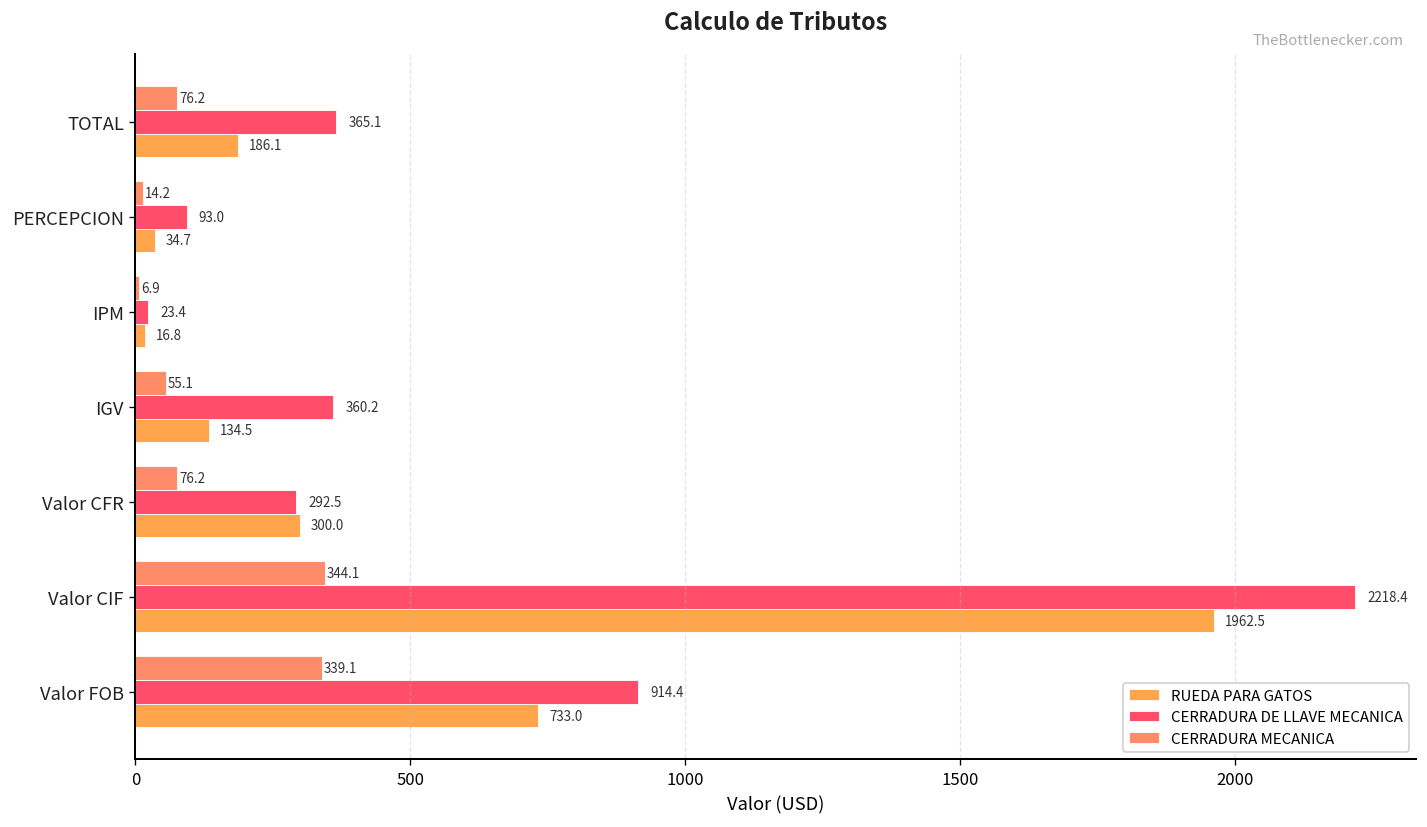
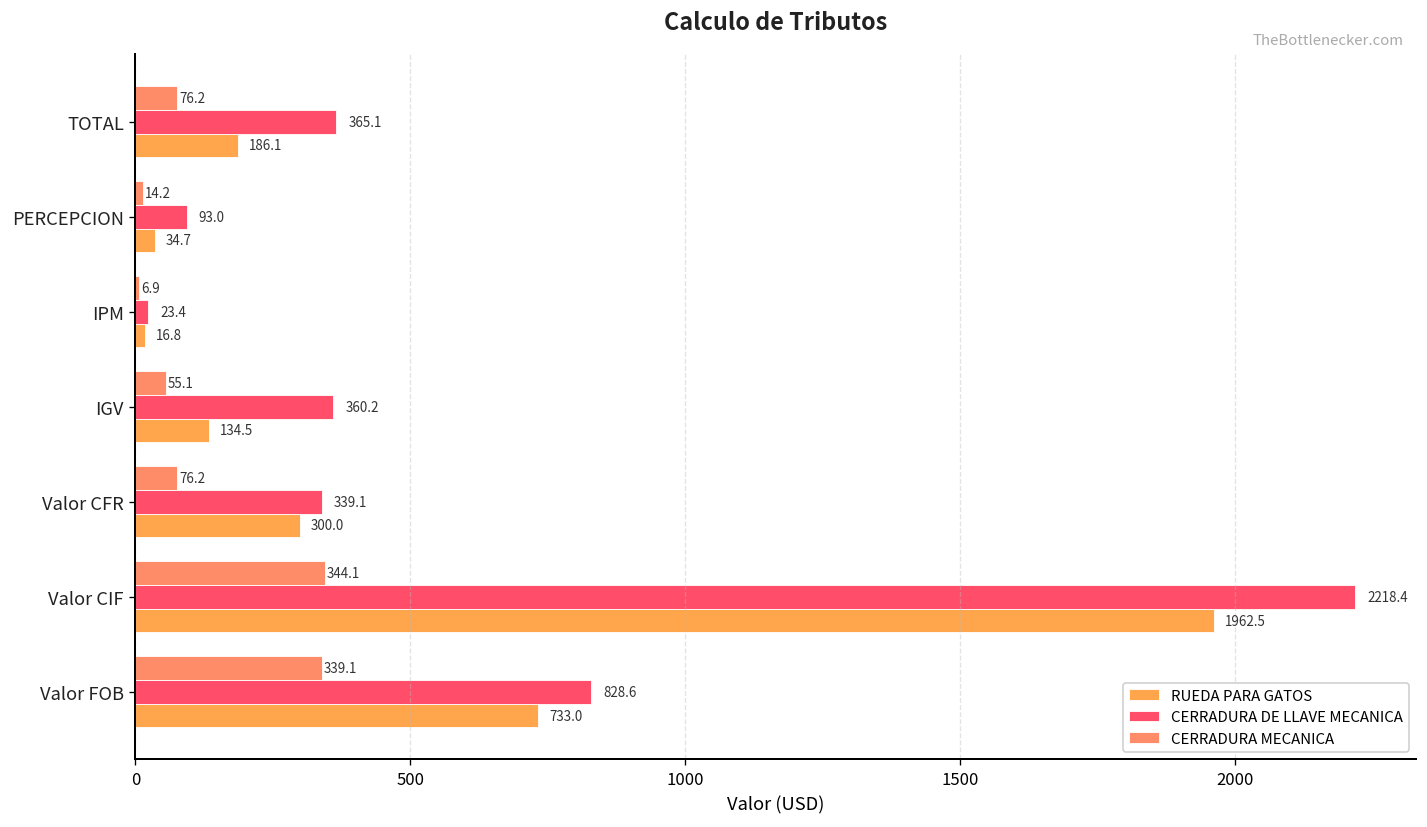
CERRADURA DE LLAVE MECANICA, Valor CFR: 292.5 -> 339.1
CERRADURA DE LLAVE MECANICA, Valor FOB: 914.4 -> 828.6
